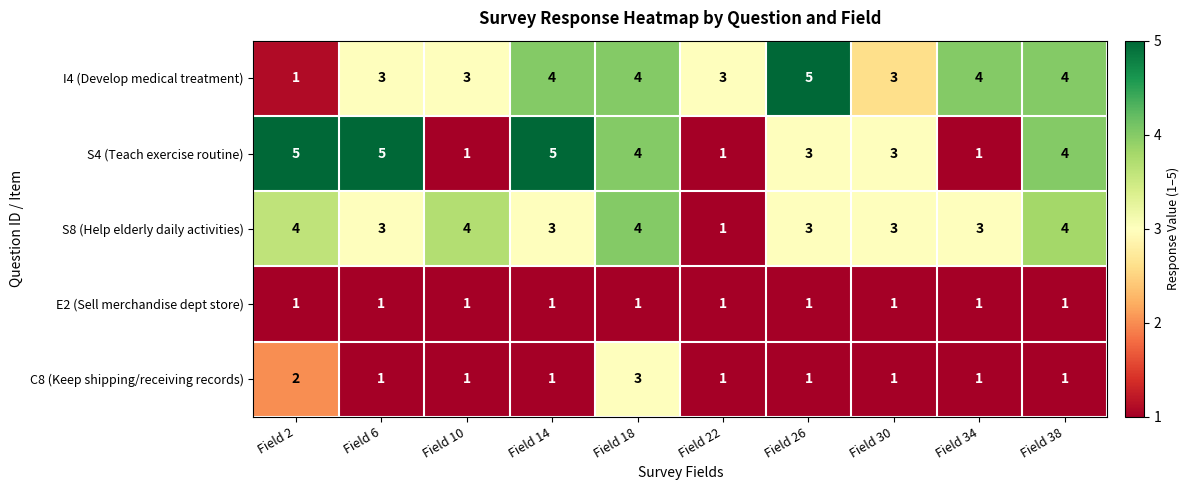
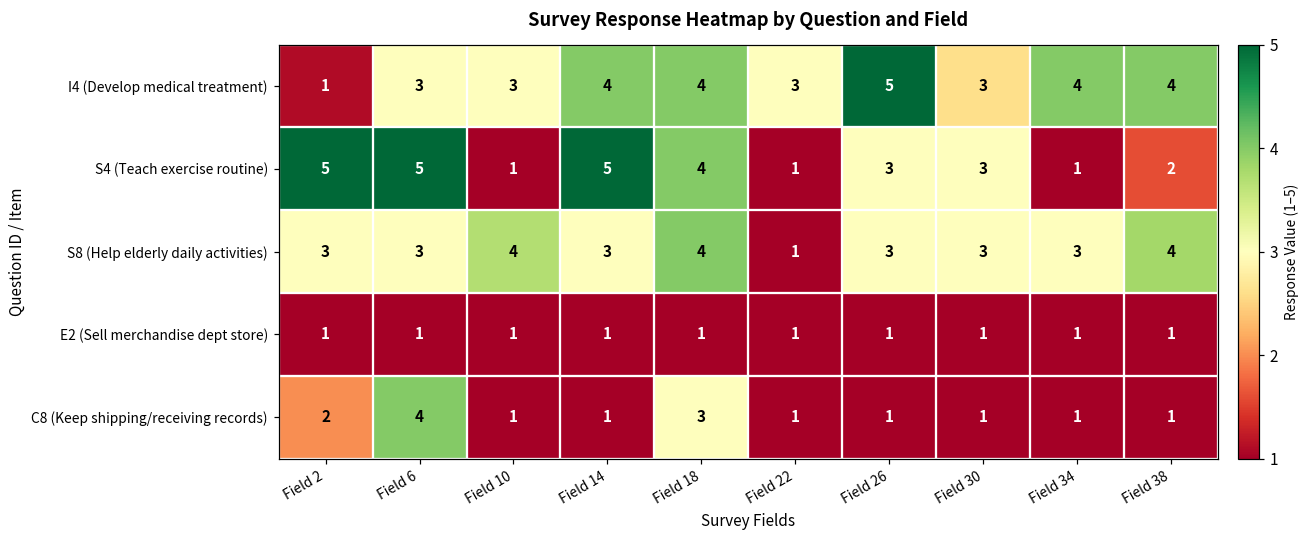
S4 (Teach exercise routine), Field 38: 4 -> 2
S8 (Help elderly daily activities), Field 2: 4 -> 3
C8 (Keep shipping/receiving records), Field 6: 1 -> 4
